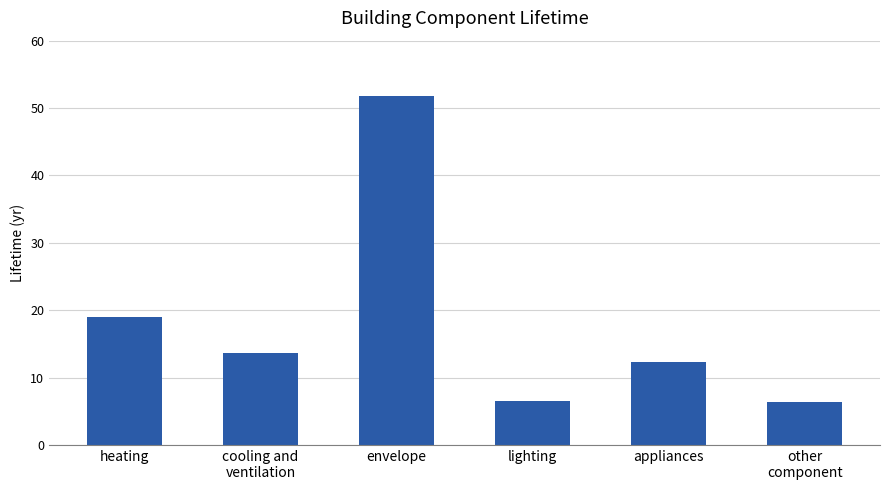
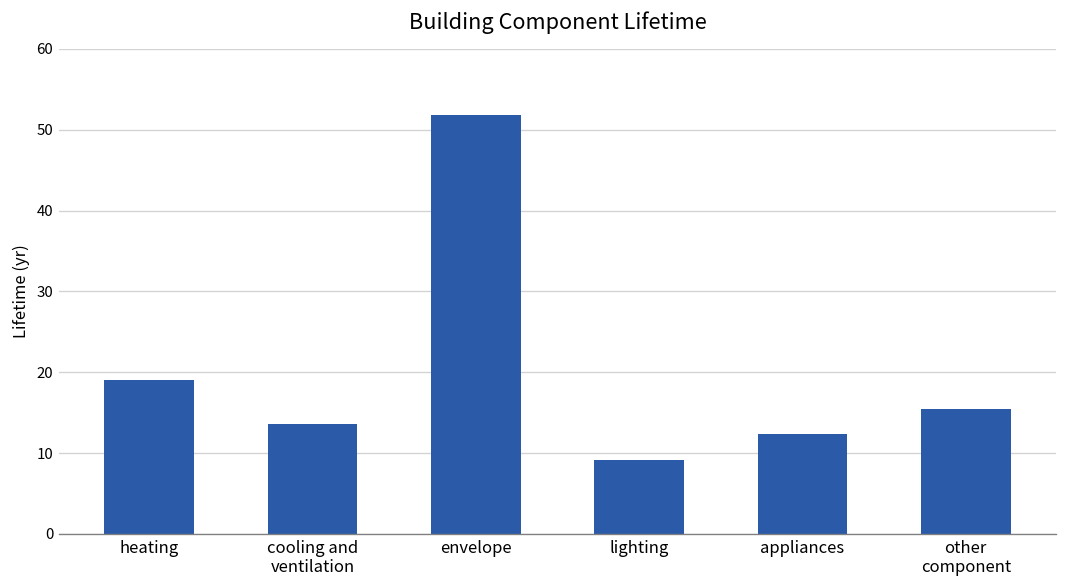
lighting: 7 -> 9
other component: 6 -> 15
